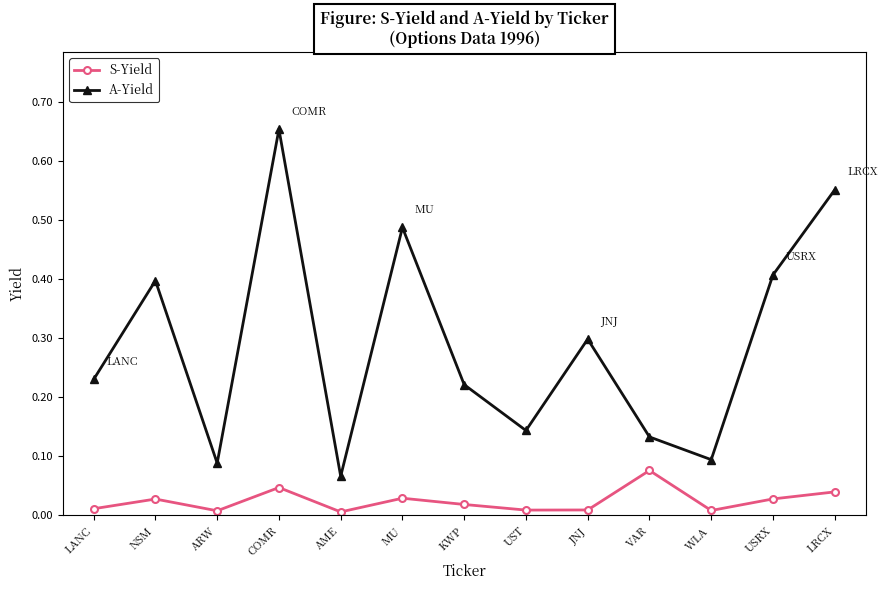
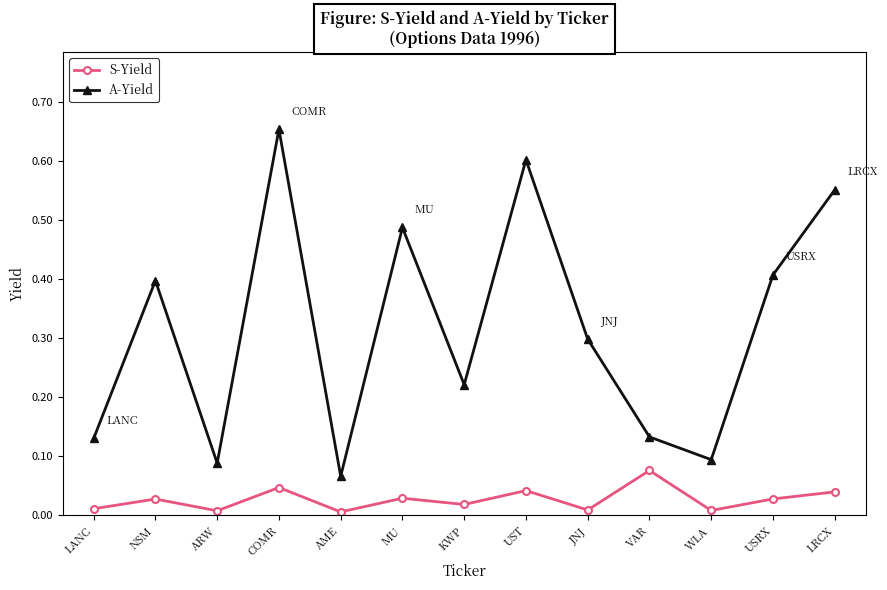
A-Yield, LANC: 0.23 -> 0.13
S-Yield, UST: 0.01 -> 0.04
A-Yield, UST: 0.14 -> 0.60
